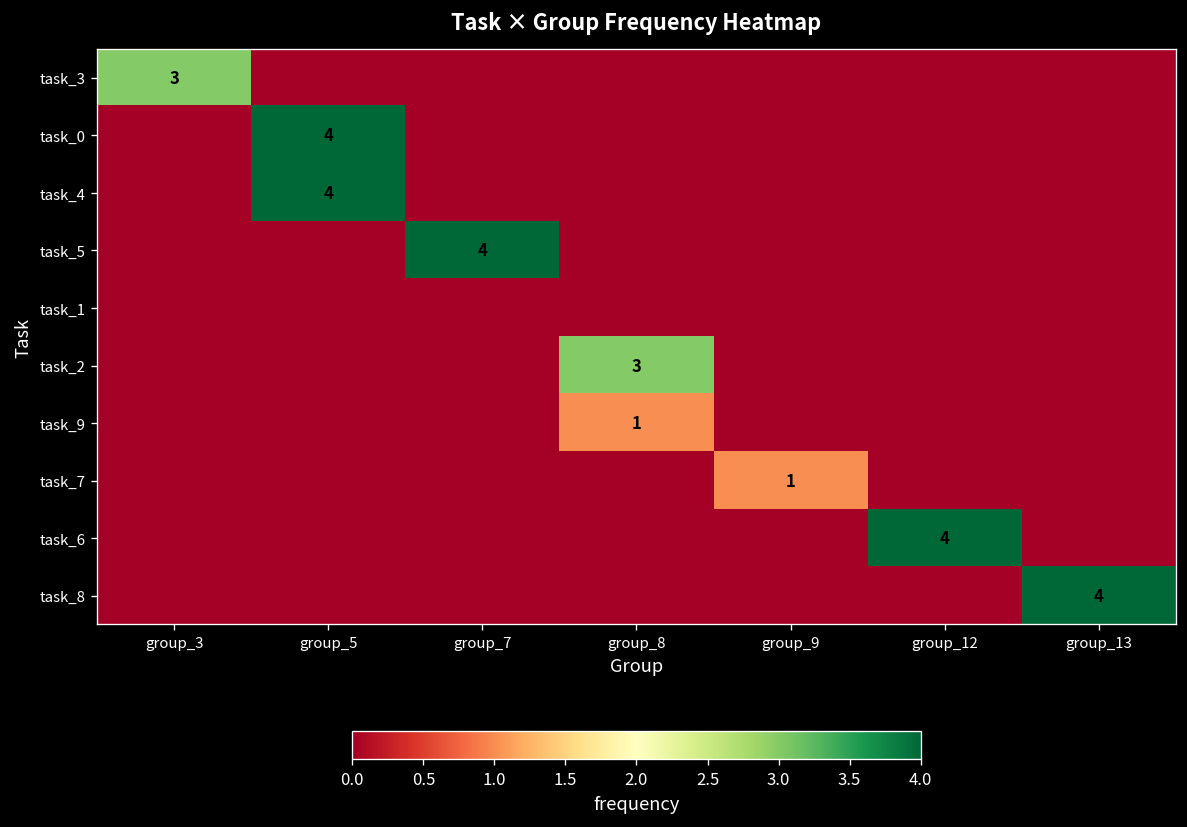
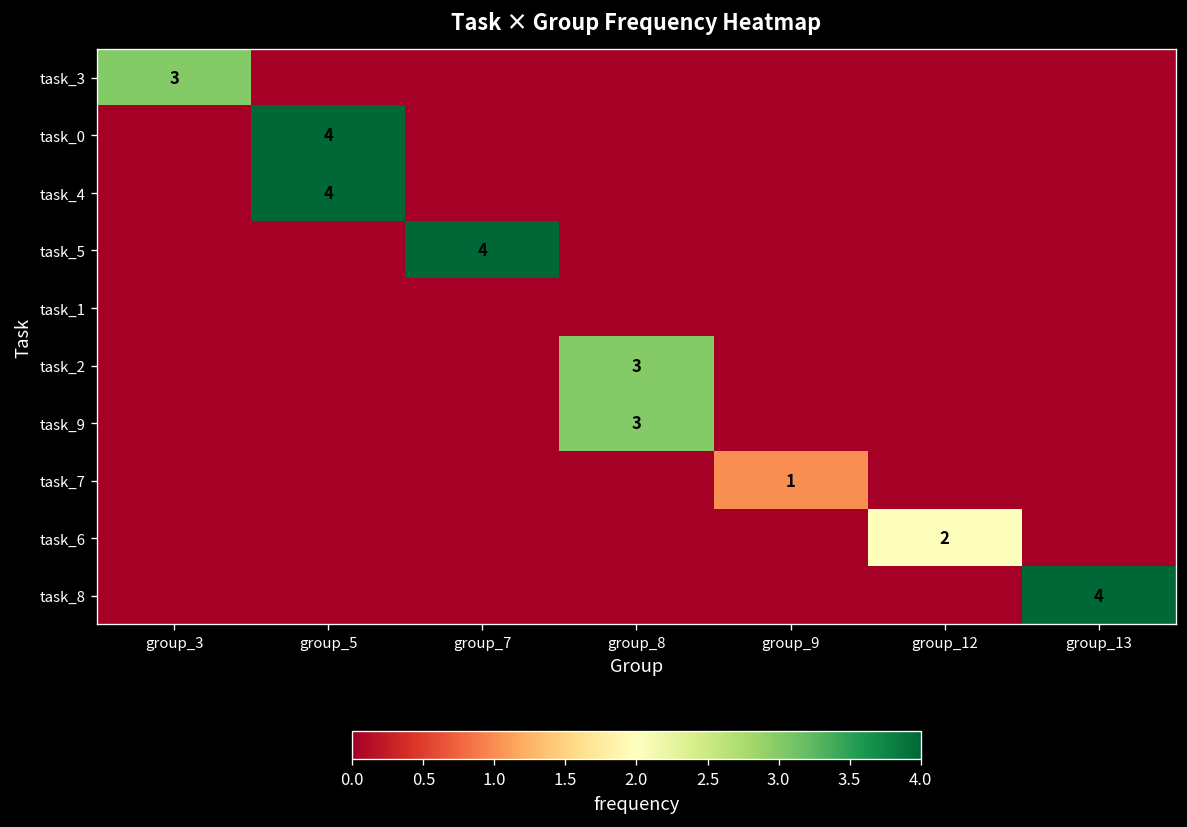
task_9, group_8: 1 -> 3
task_6, group_12: 4 -> 2
